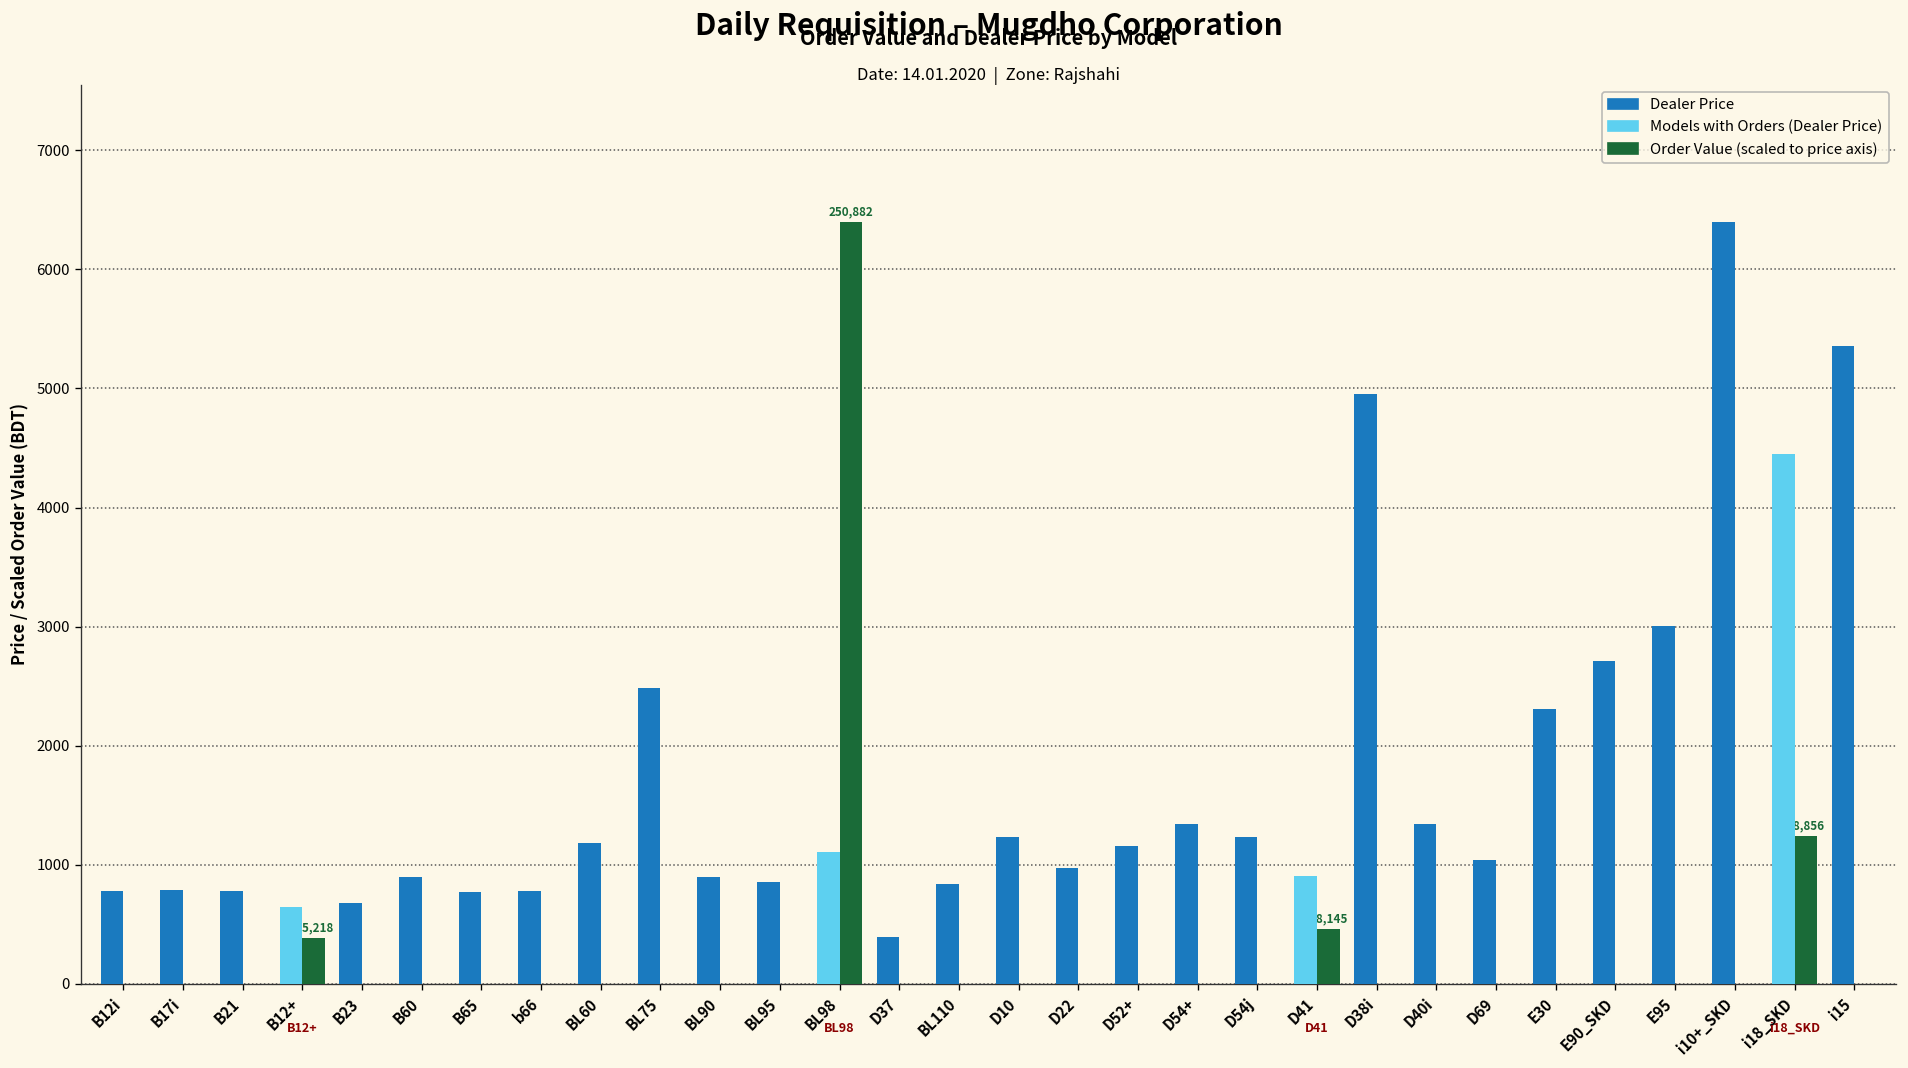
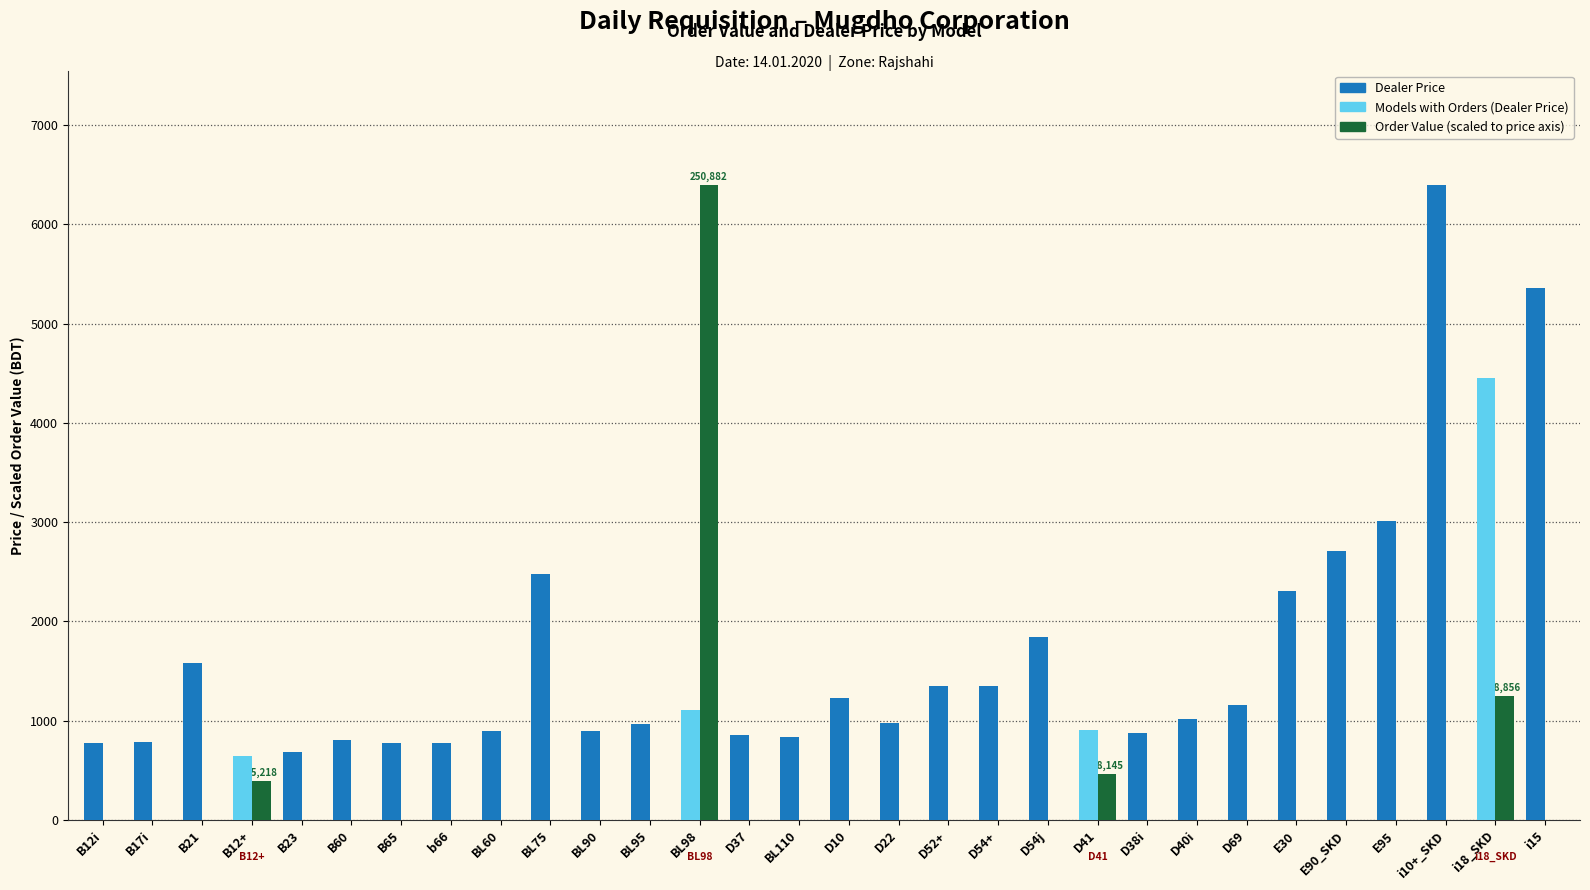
Dealer Price, B21: 800 -> 1600
Dealer Price, B60: 900 -> 800
Dealer Price, BL60: 1200 -> 900
Dealer Price, BL95: 900 -> 1000
Dealer Price, D37: 400 -> 900
Dealer Price, D52+: 1200 -> 1400
Dealer Price, D54j: 1200 -> 1800
Dealer Price, D38i: 5000 -> 900
Dealer Price, D40i: 1300 -> 1000
Dealer Price, D69: 1000 -> 1200
